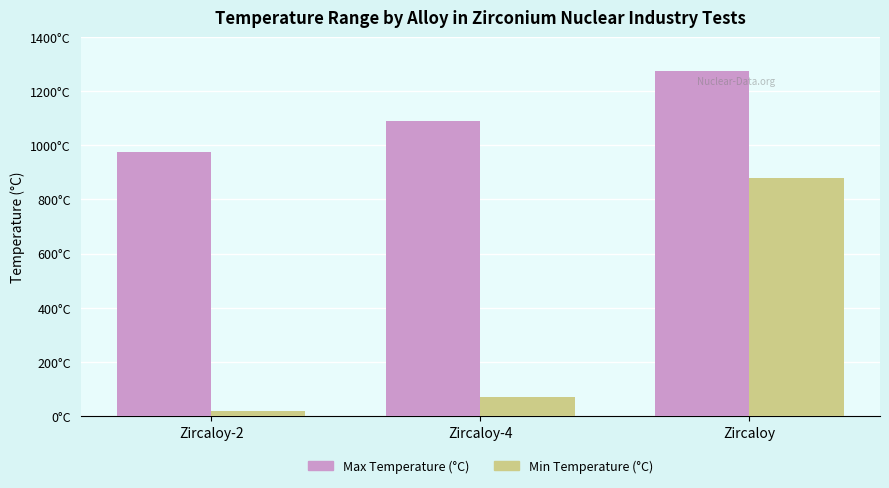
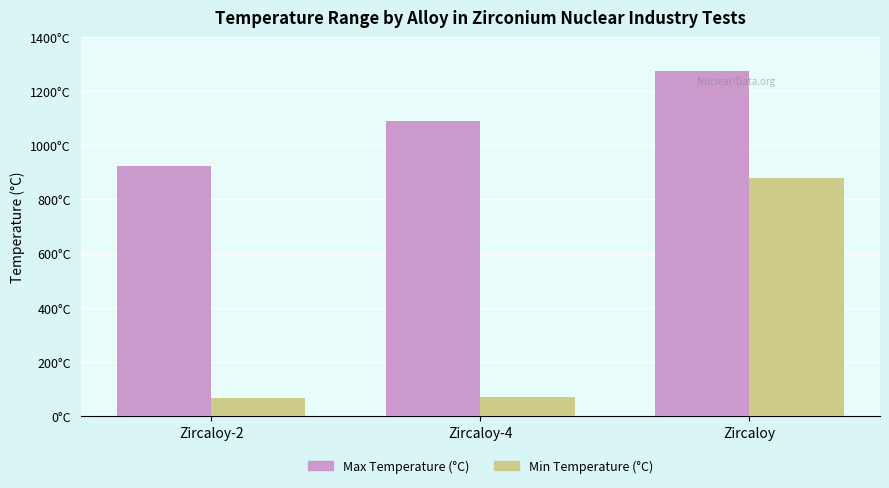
Max Temperature (°C), Zircaloy-2: 980°C -> 920°C
Min Temperature (°C), Zircaloy-2: 20°C -> 70°C
